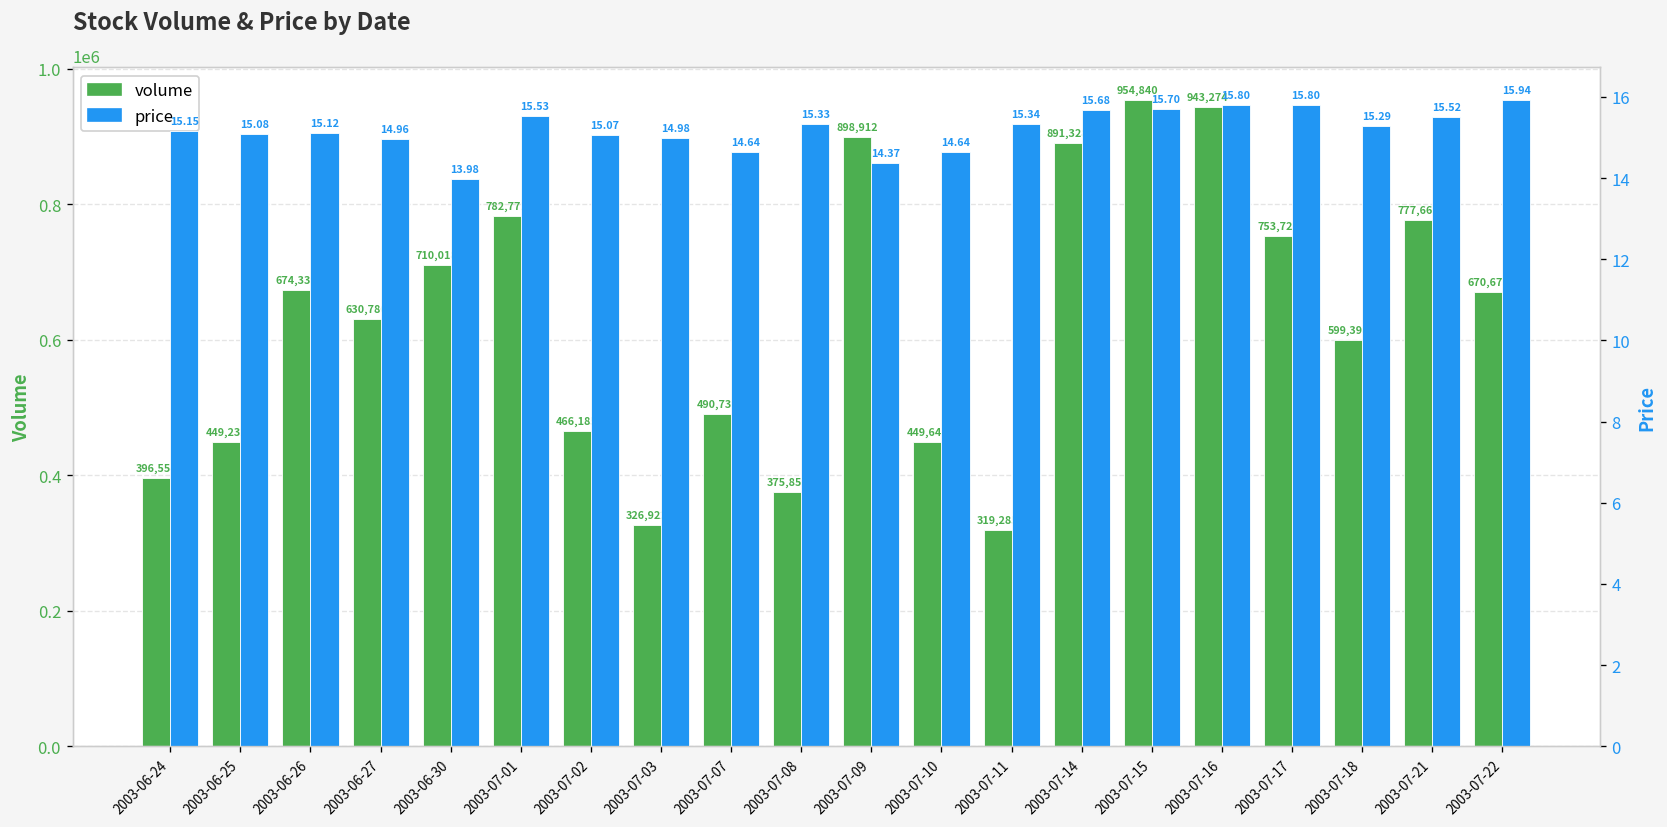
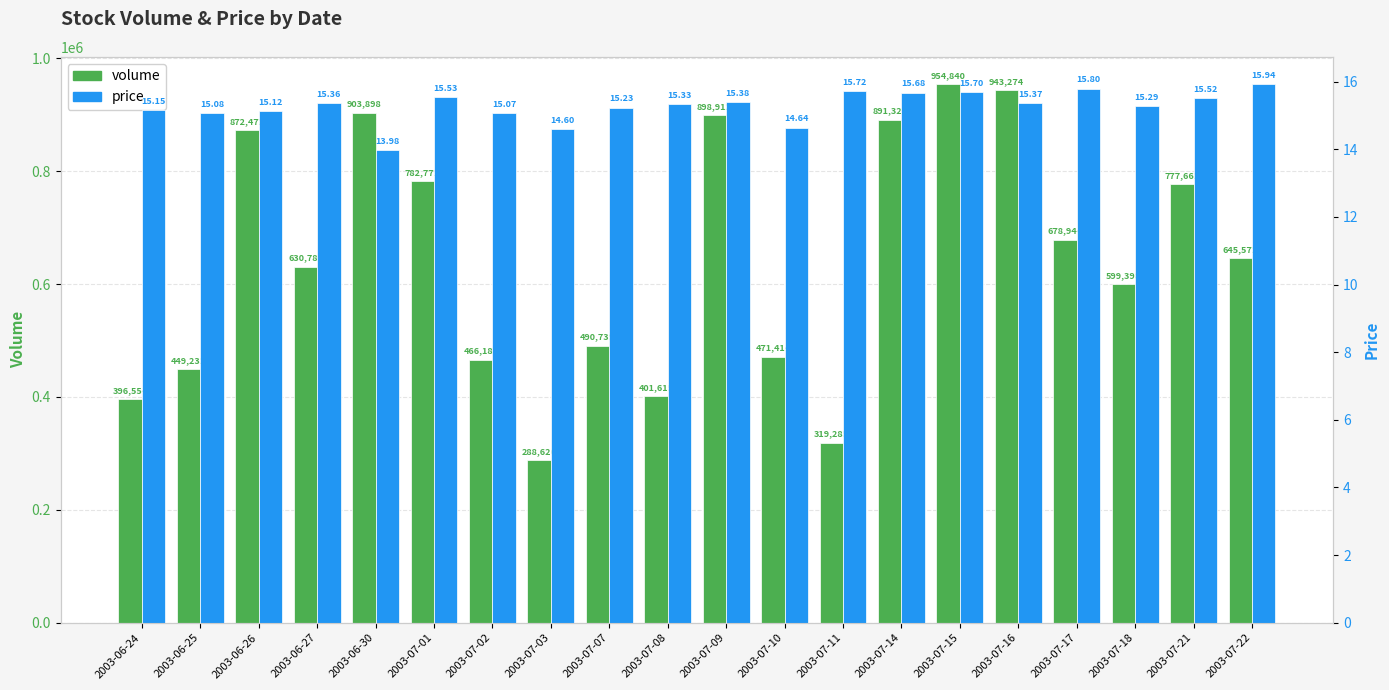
volume, 2003-06-26: 674,339 -> 872,472
volume, 2003-06-30: 710,018 -> 903,898
volume, 2003-07-03: 326,922 -> 288,626
volume, 2003-07-08: 375,850 -> 401,615
volume, 2003-07-10: 449,641 -> 471,414
volume, 2003-07-17: 753,723 -> 678,944
volume, 2003-07-22: 670,675 -> 645,572
price, 2003-06-27: 14.96 -> 15.36
price, 2003-07-03: 14.98 -> 14.60
price, 2003-07-07: 14.64 -> 15.23
price, 2003-07-09: 14.37 -> 15.38
price, 2003-07-11: 15.34 -> 15.72
price, 2003-07-16: 15.80 -> 15.37
